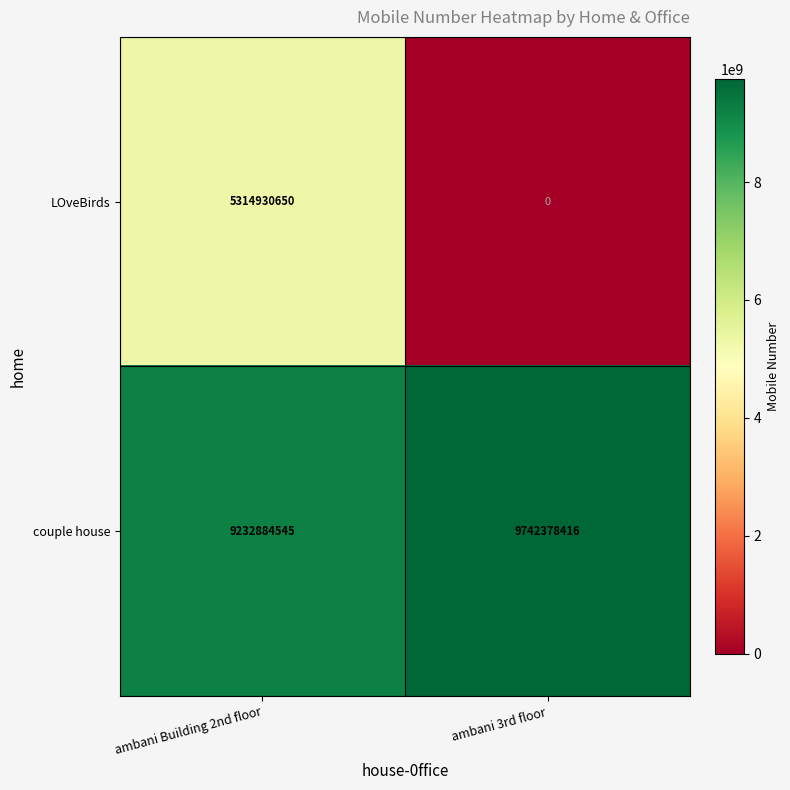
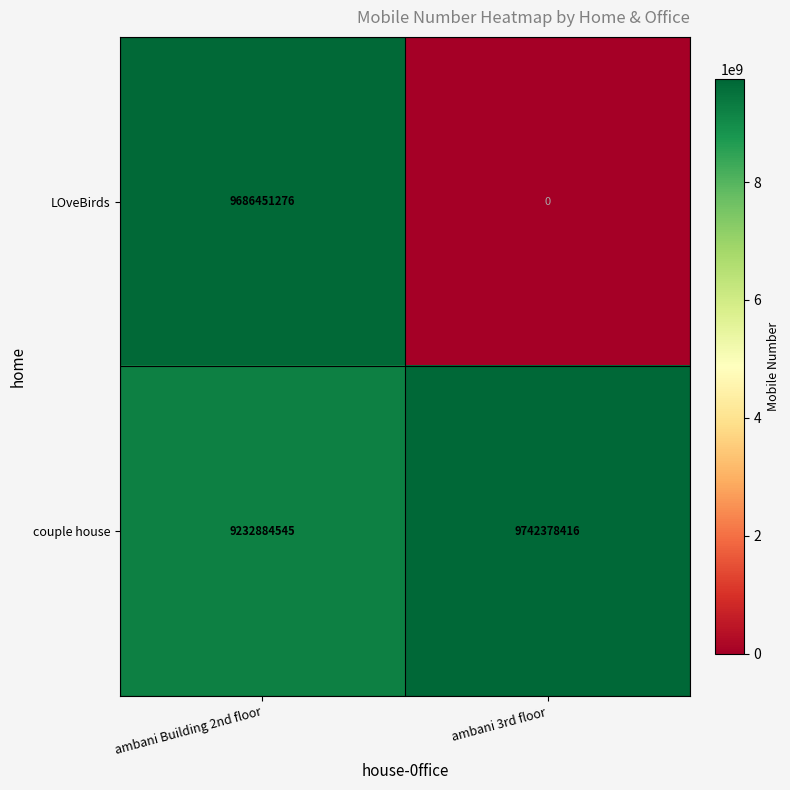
LOveBirds, ambani Building 2nd floor: 5314930650 -> 9686451276
